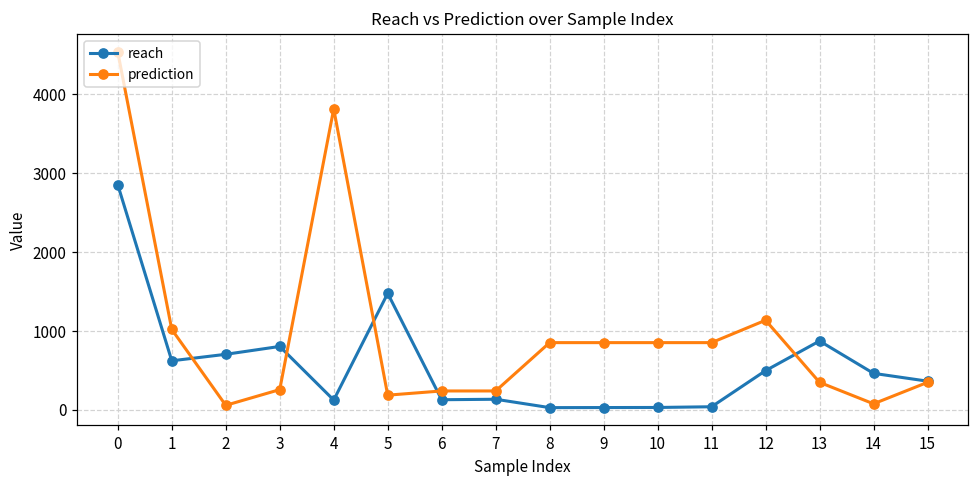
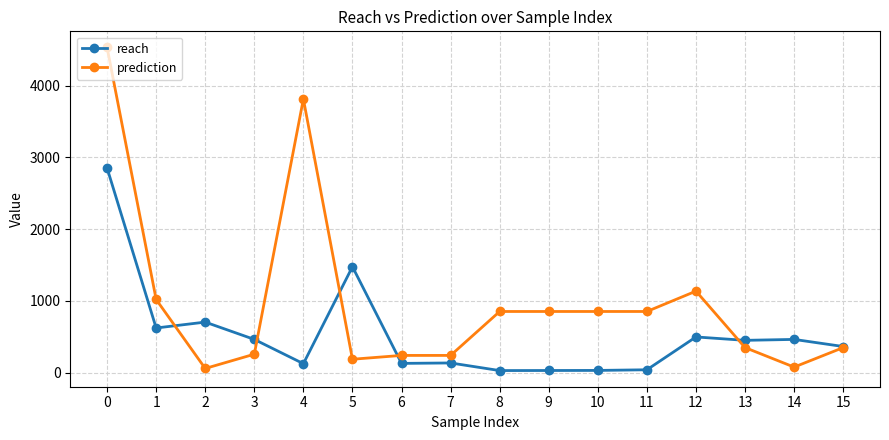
reach, 3: 800 -> 500
reach, 13: 900 -> 500
